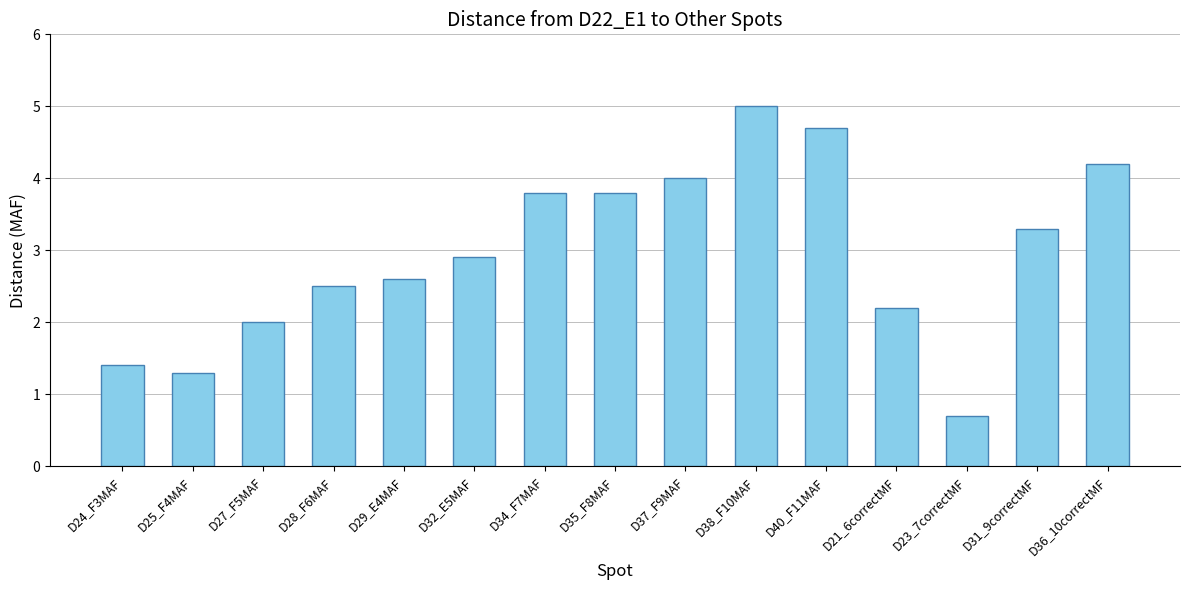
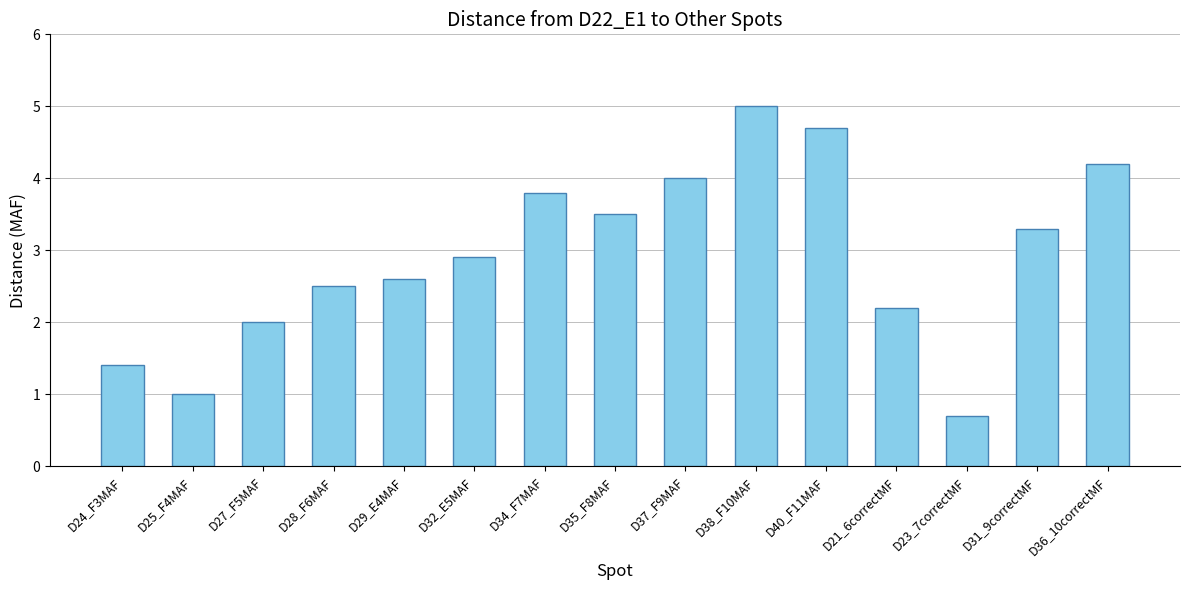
D25_F4MAF: 1.3 -> 1.0
D35_F8MAF: 3.8 -> 3.5
